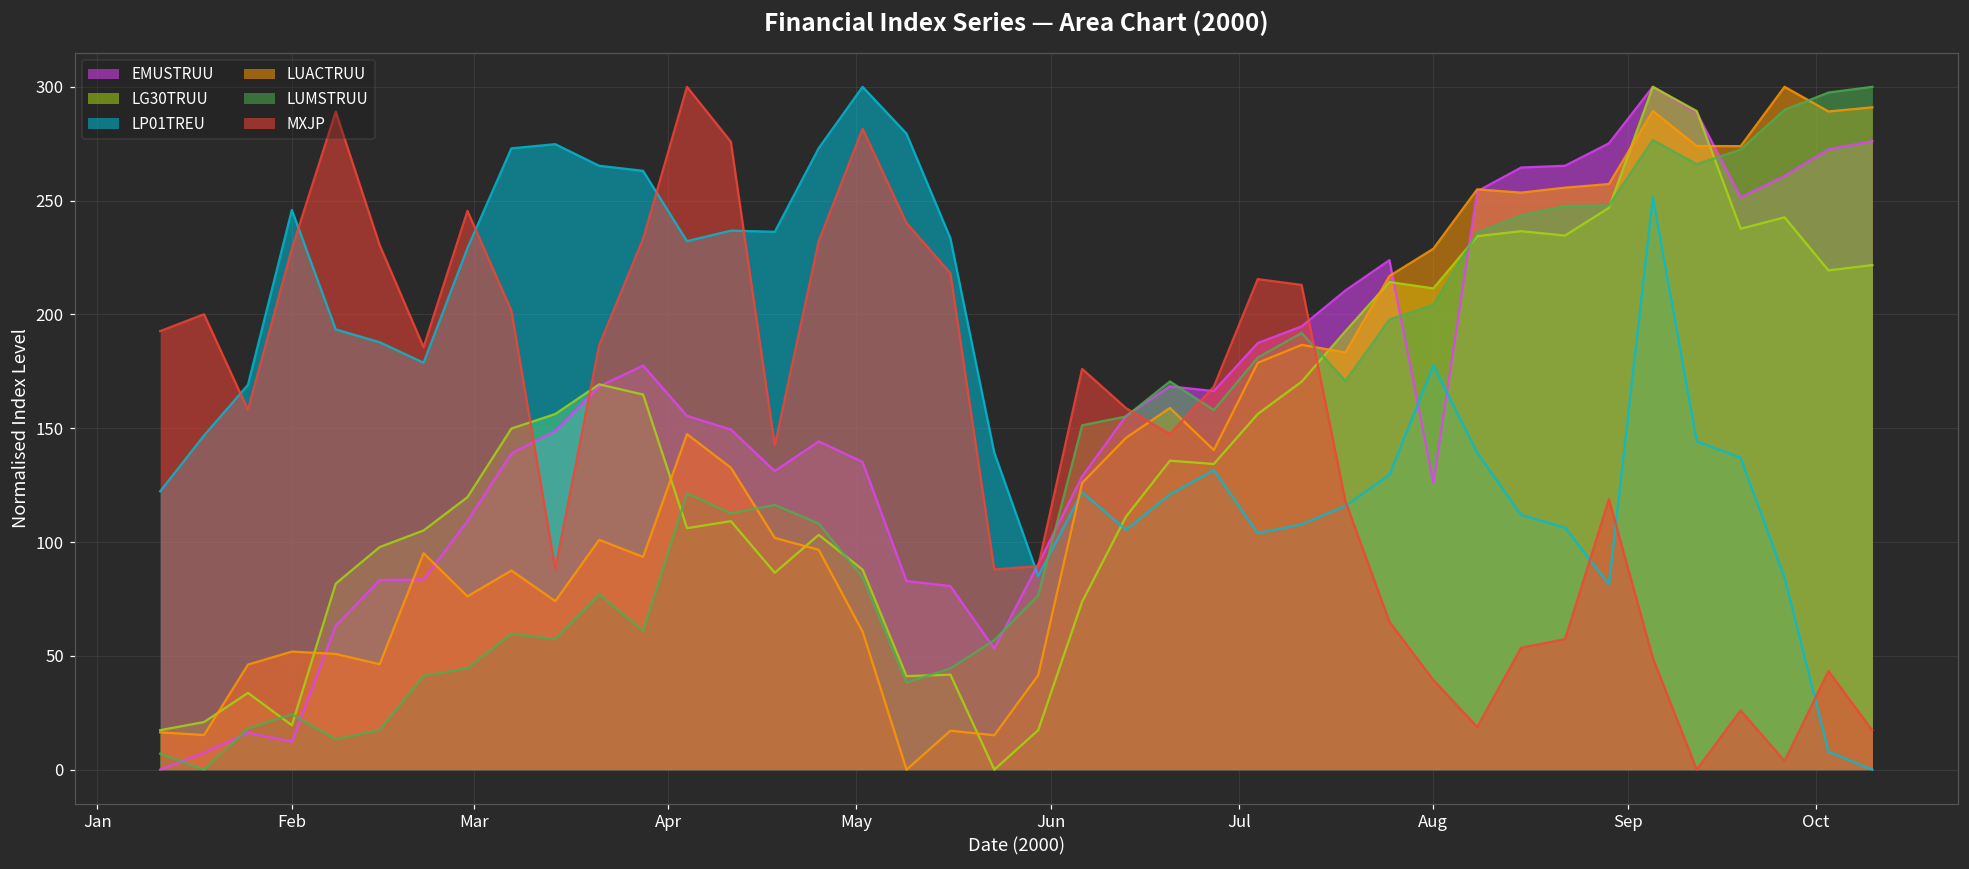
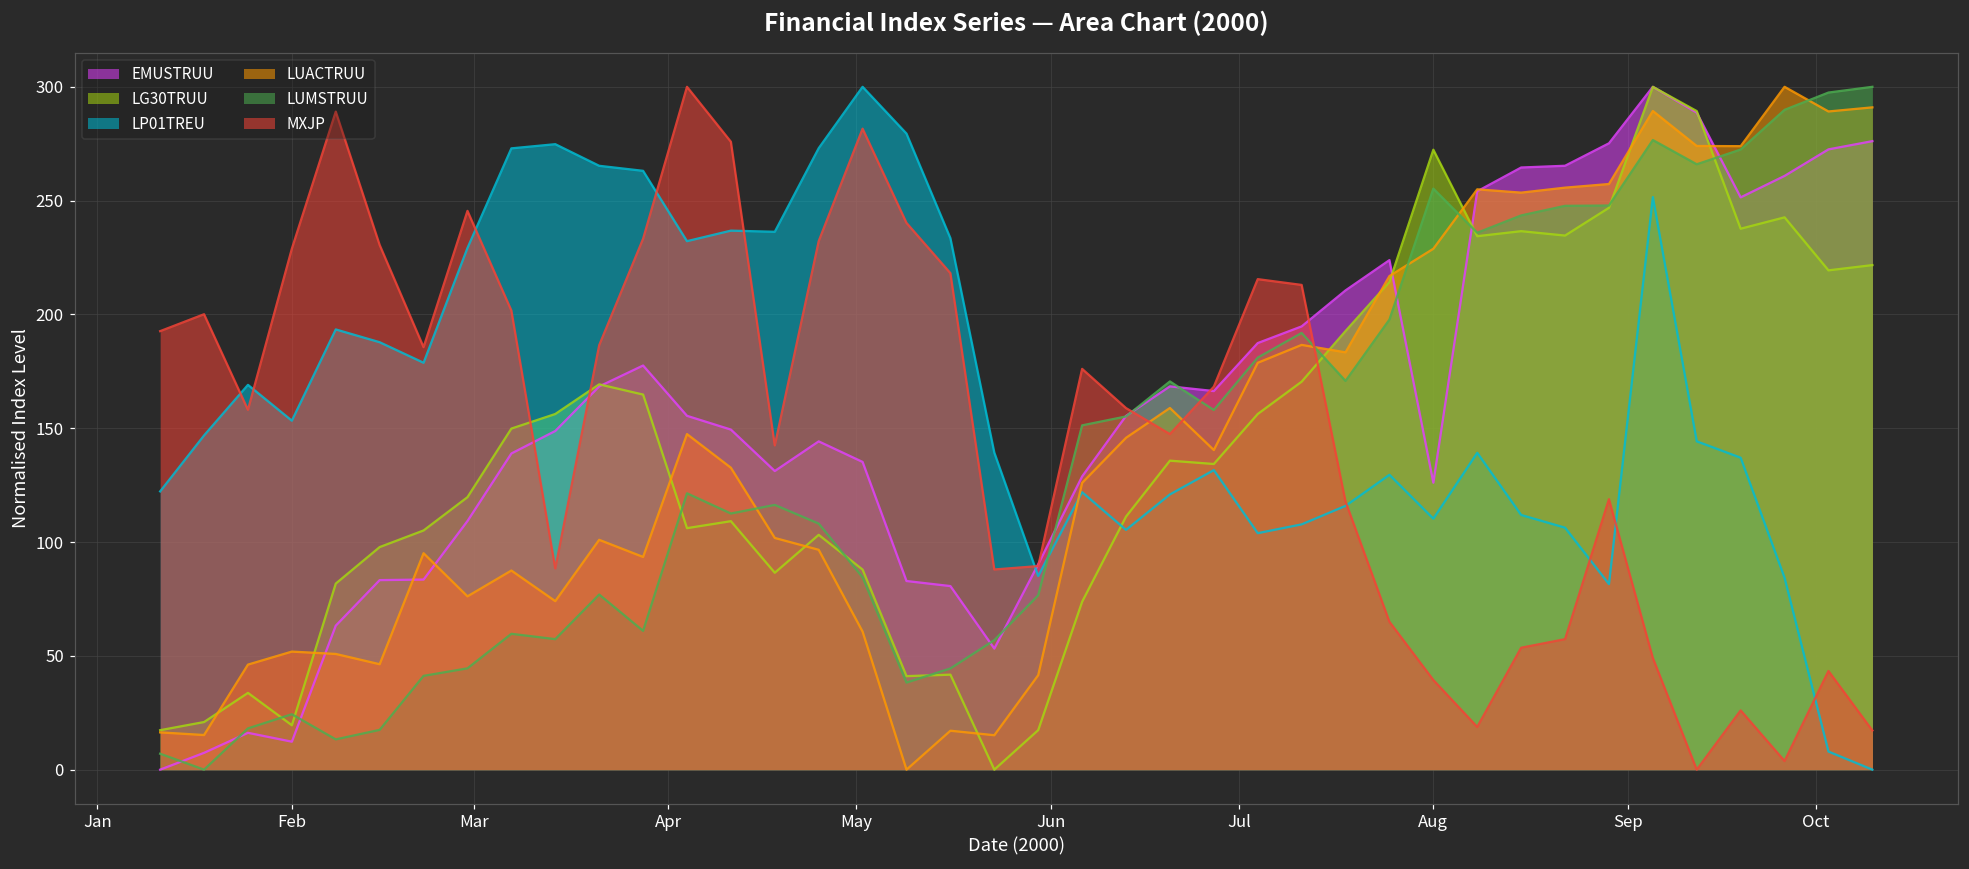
LP01TREU, Feb: 246 -> 153
LG30TRUU, Aug: 211 -> 272
LP01TREU, Aug: 178 -> 110
LUMSTRUU, Aug: 204 -> 255
